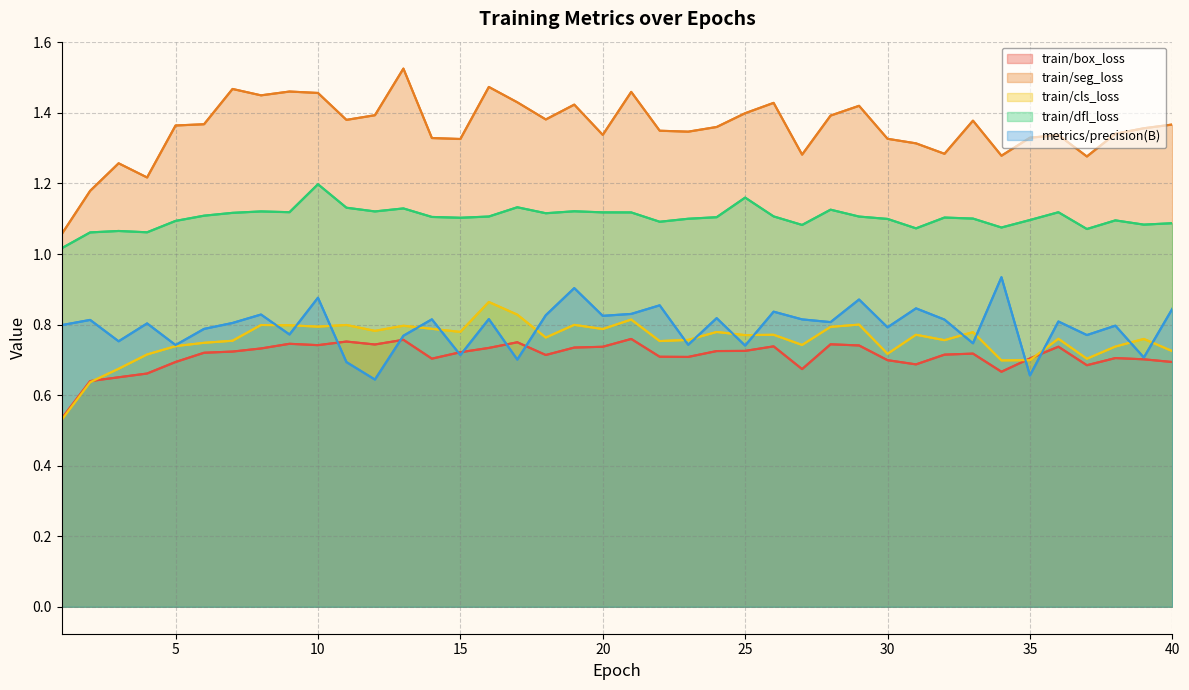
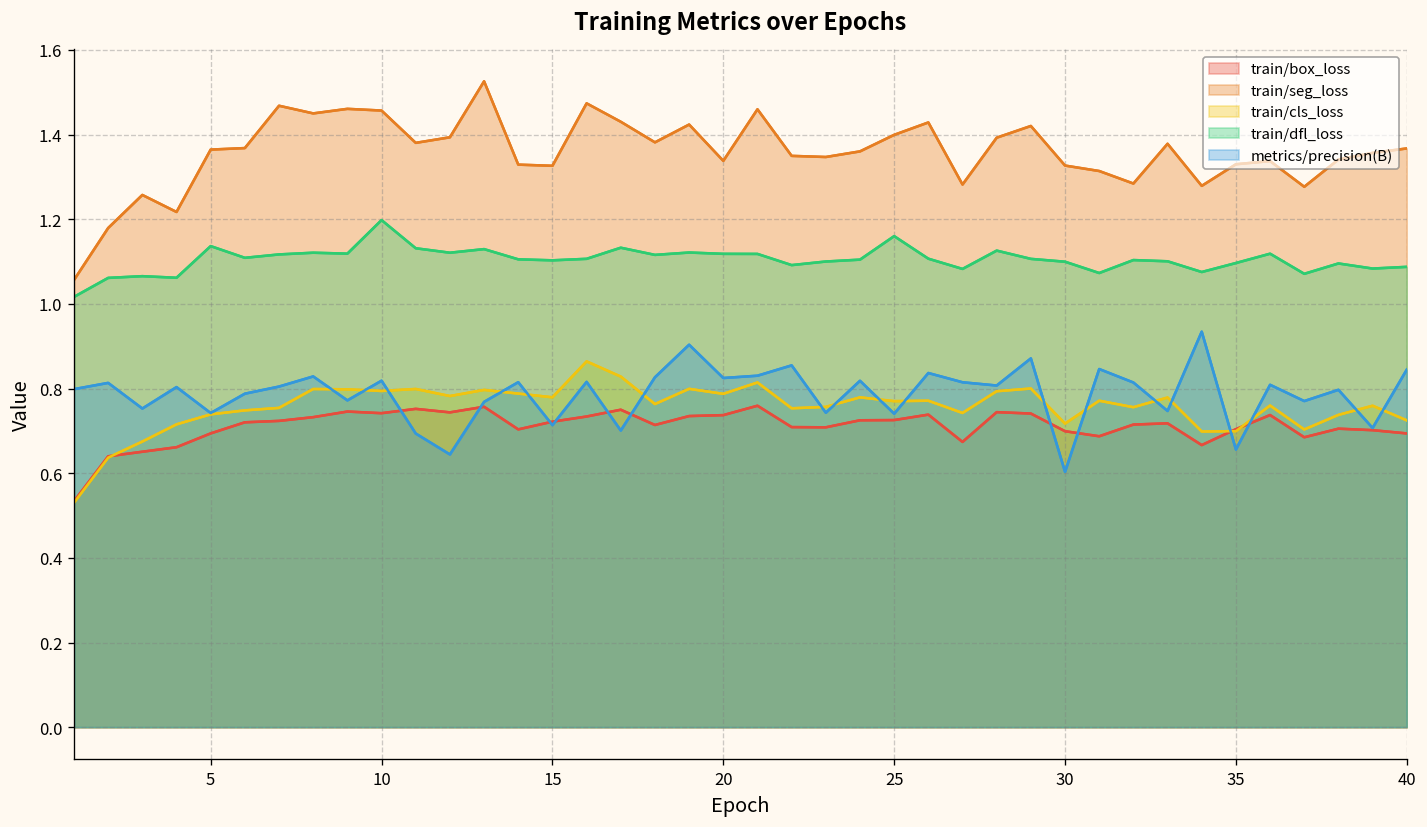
train/dfl_loss, 5: 1.09 -> 1.14
metrics/precision(B), 10: 0.88 -> 0.82
metrics/precision(B), 30: 0.79 -> 0.60
